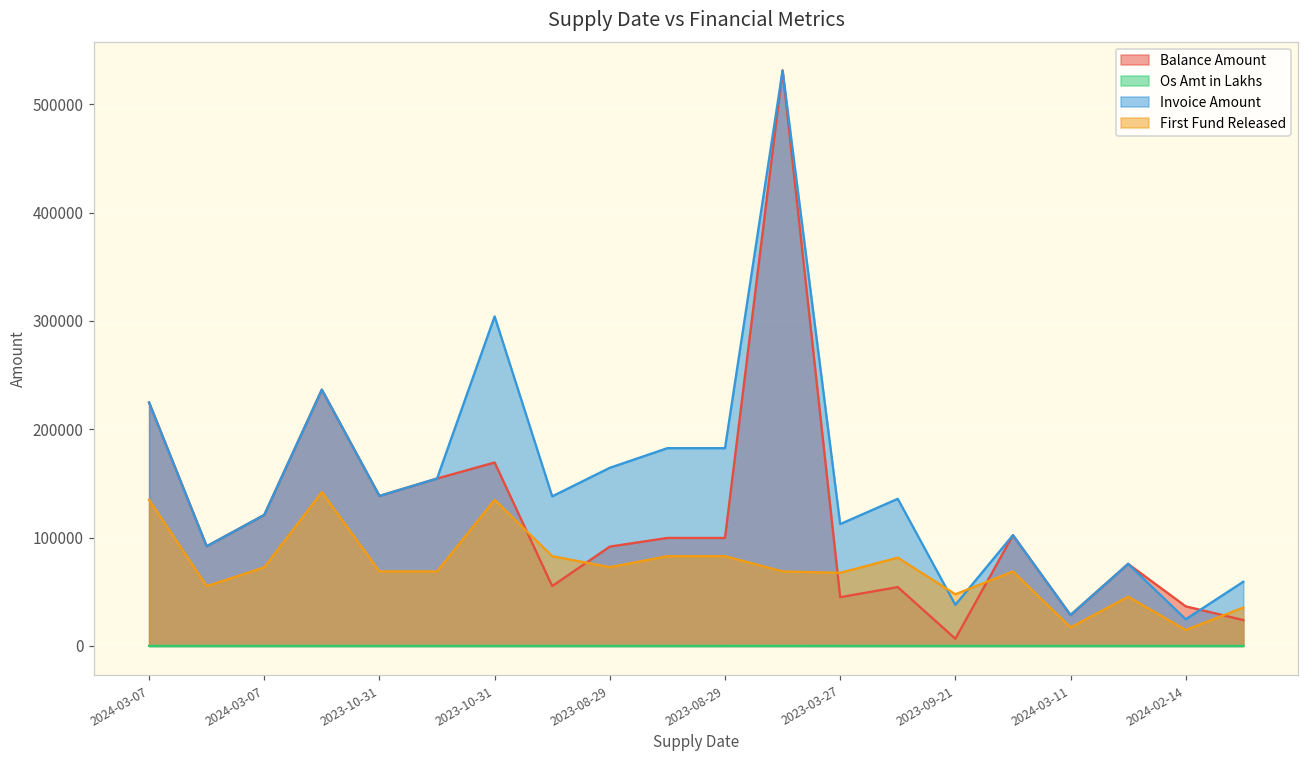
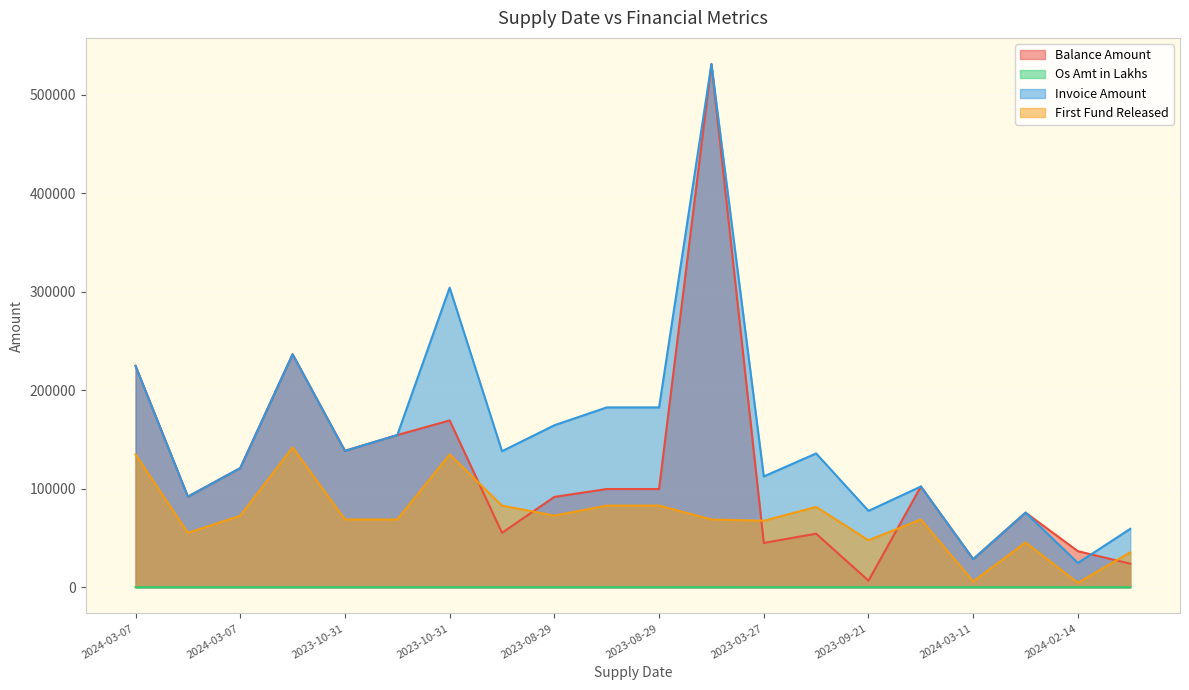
Invoice Amount, 2023-09-21: 40000 -> 80000
First Fund Released, 2024-03-11: 20000 -> 10000
First Fund Released, 2024-02-14: 10000 -> 0
